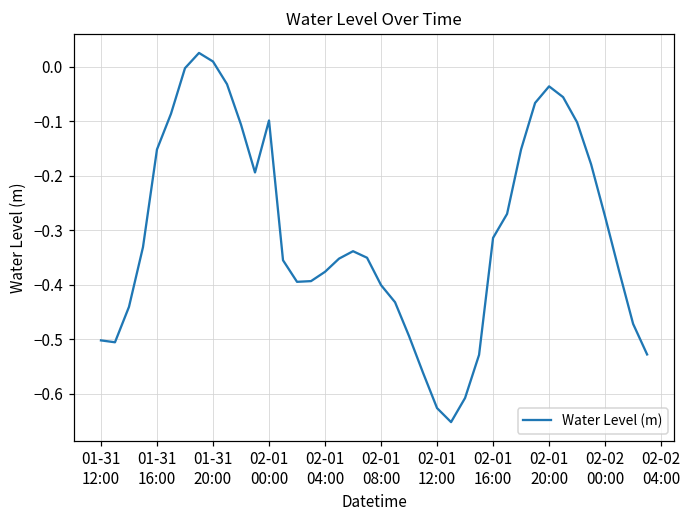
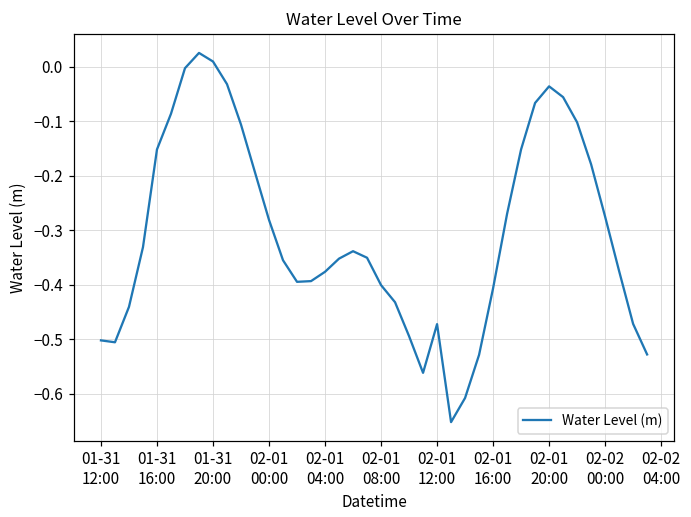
02-01 00:00: -0.10 -> -0.28
02-01 12:00: -0.63 -> -0.47
02-01 16:00: -0.31 -> -0.41
